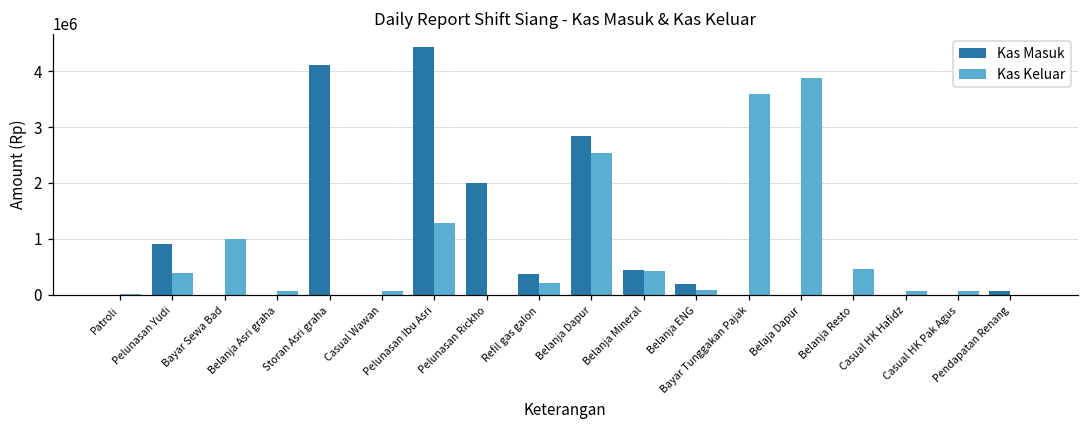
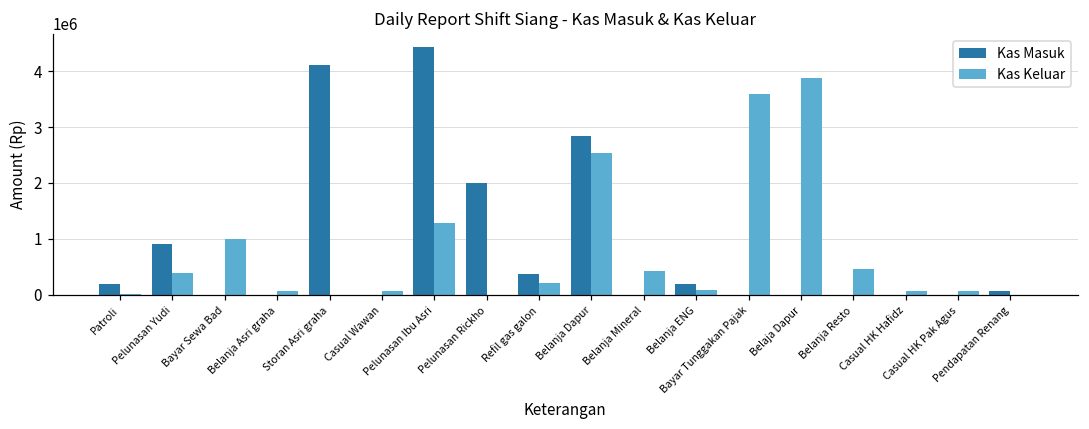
Kas Masuk, Patroli: 0 -> 200000
Kas Masuk, Belanja Mineral: 400000 -> 0
